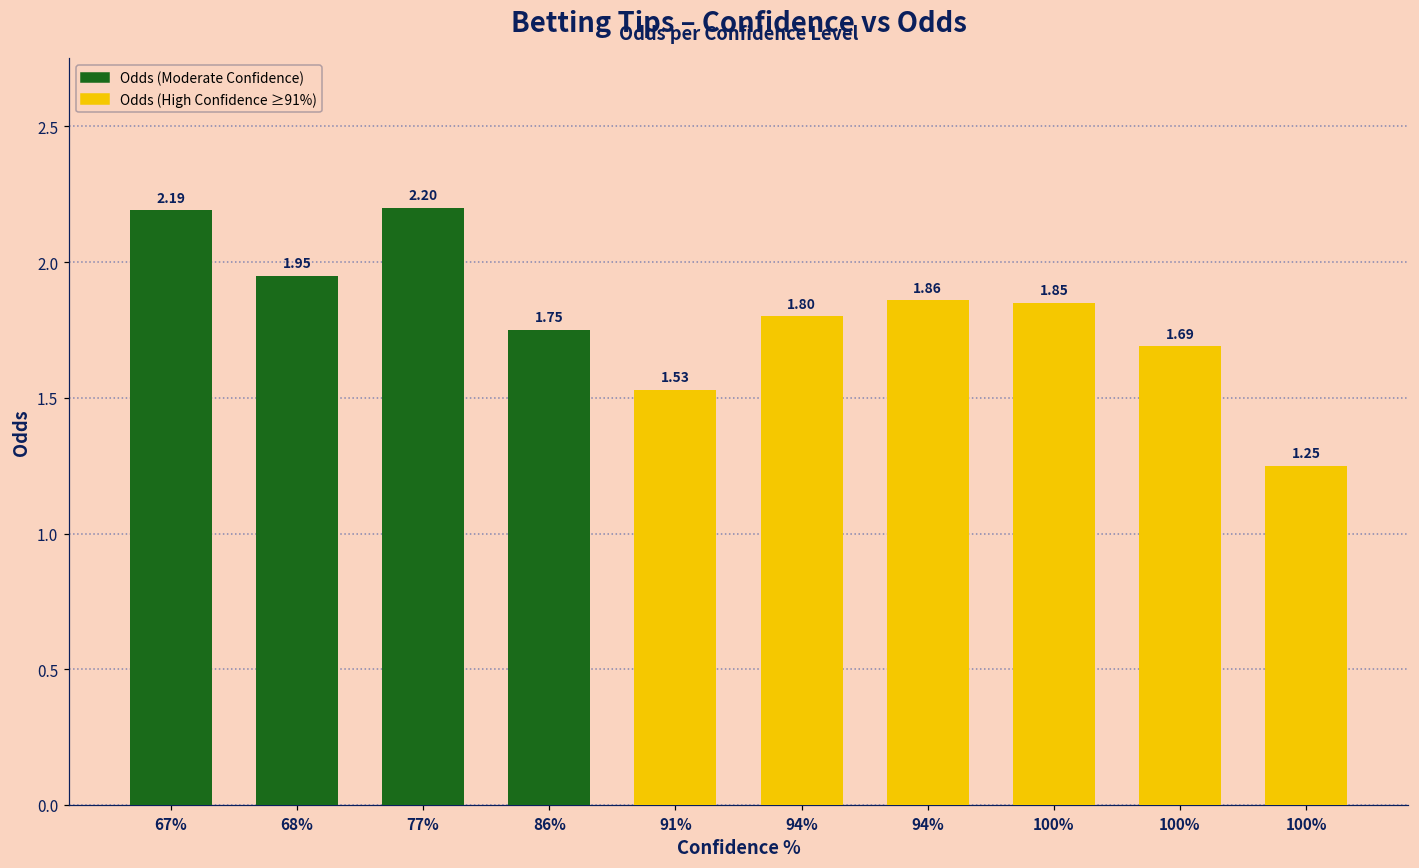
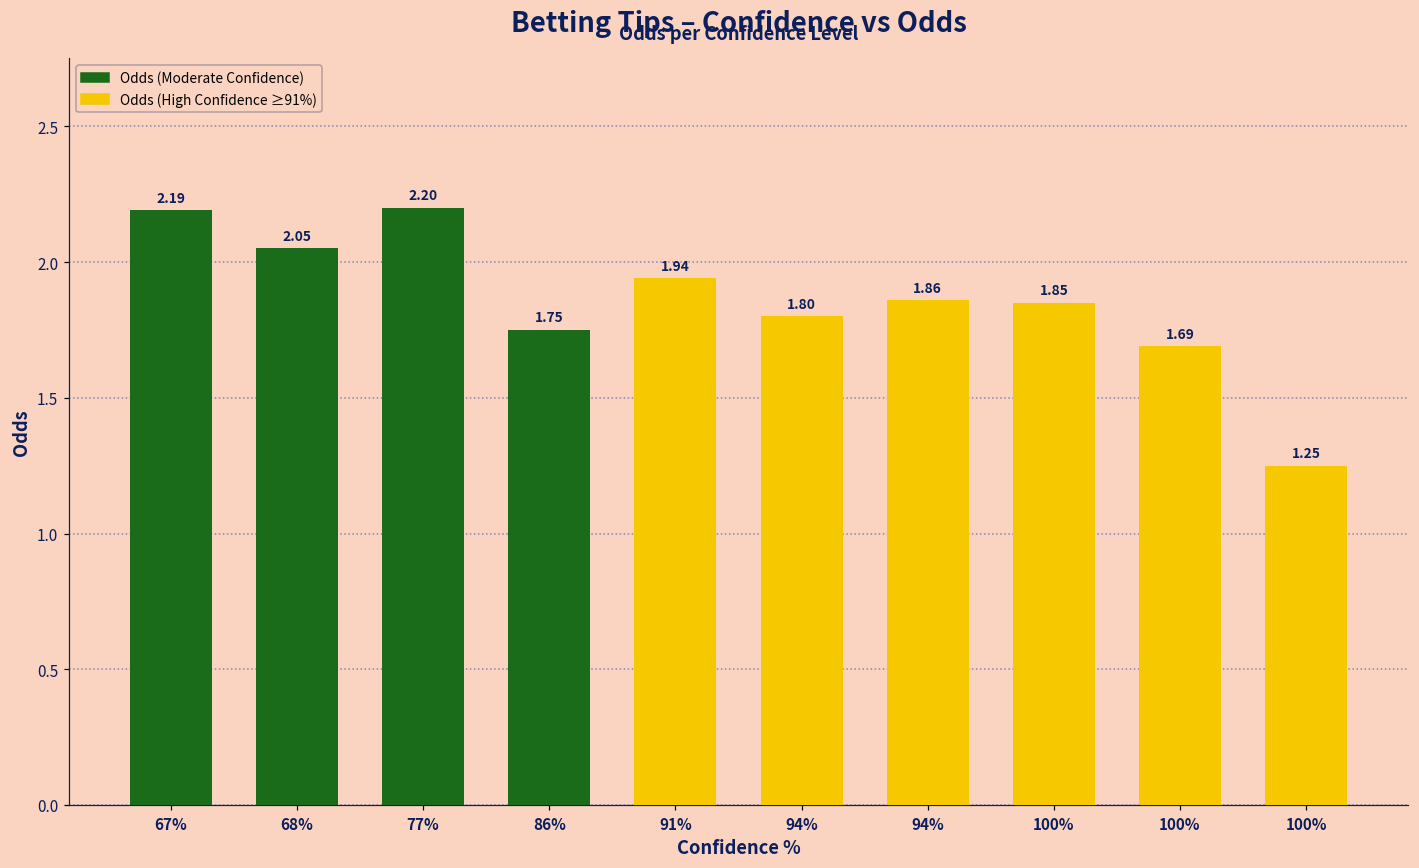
68%: 1.95 -> 2.05
91%: 1.53 -> 1.94
